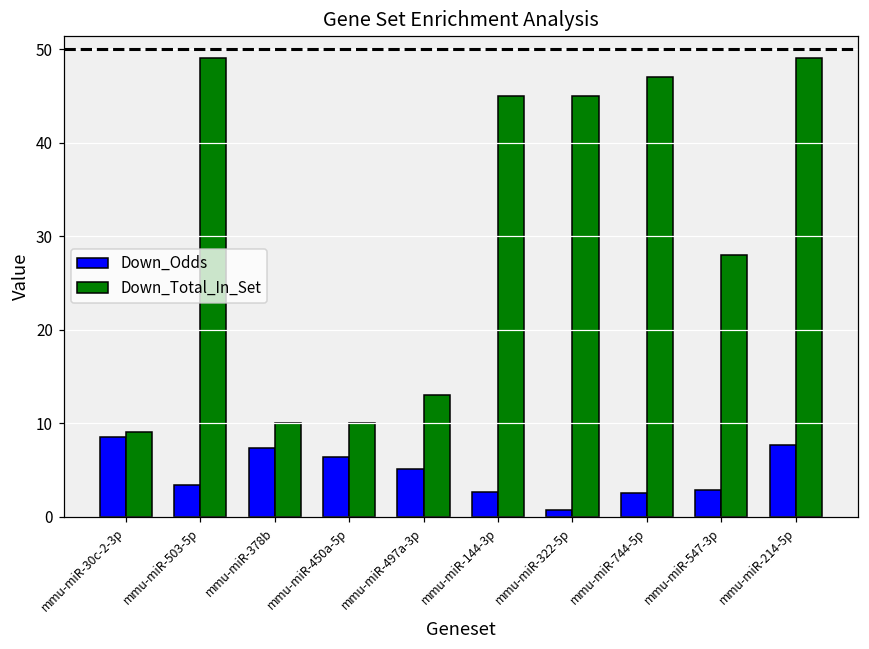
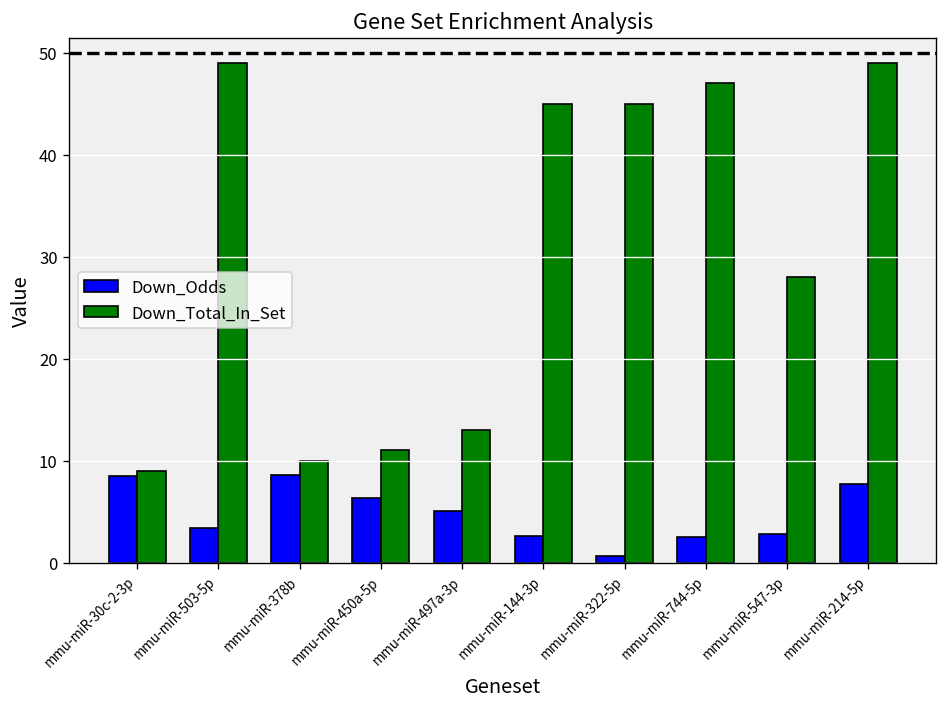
Down_Odds, mmu-miR-378b: 7 -> 9
Down_Total_In_Set, mmu-miR-450a-5p: 10 -> 11
